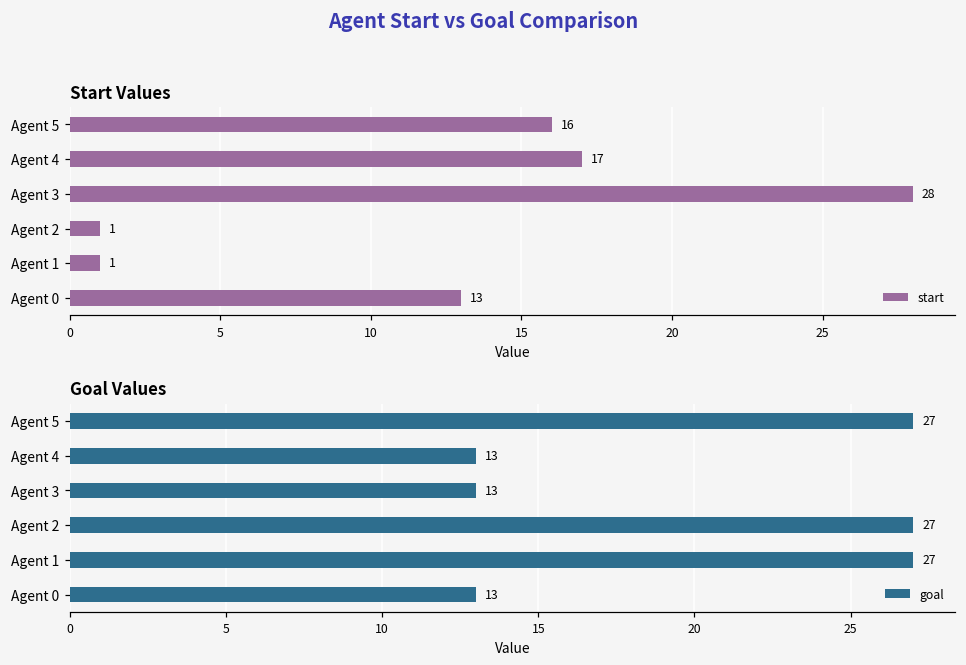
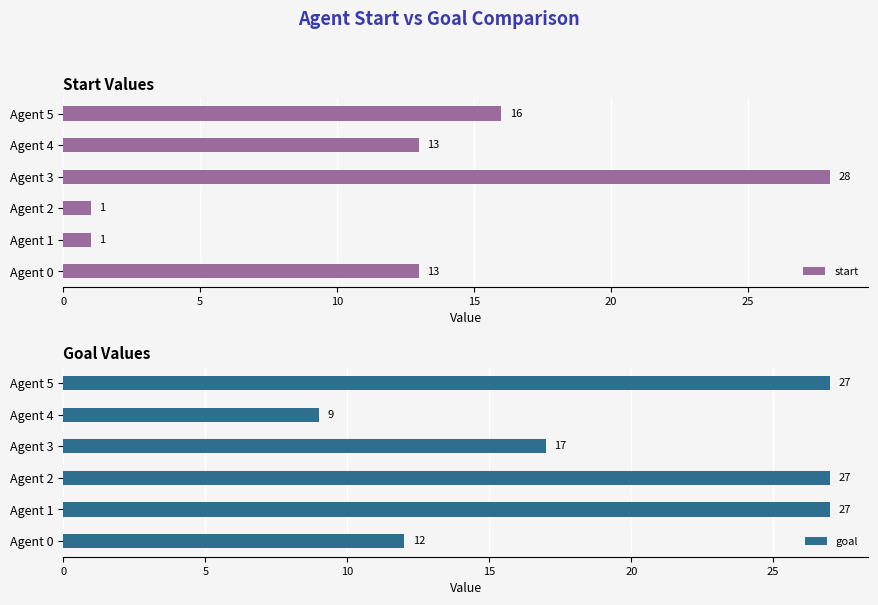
Start Values, Agent 4: 17 -> 13
Goal Values, Agent 4: 13 -> 9
Goal Values, Agent 3: 13 -> 17
Goal Values, Agent 0: 13 -> 12
